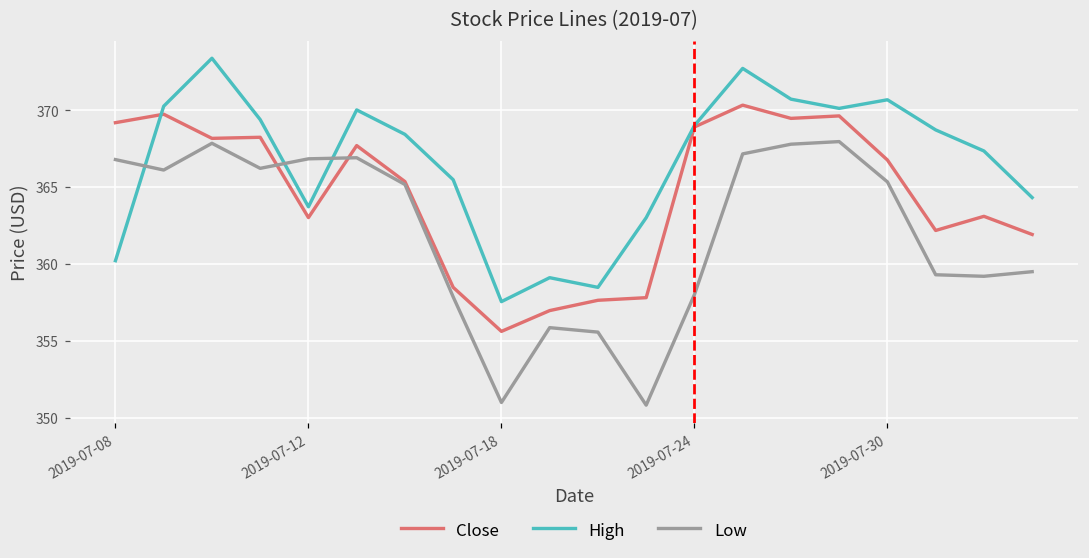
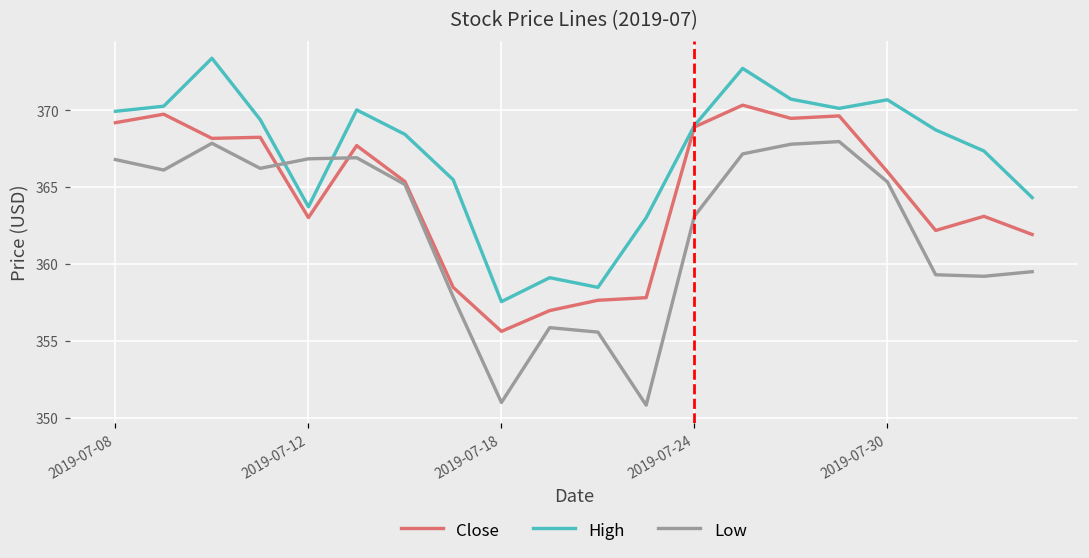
High, 2019-07-08: 360.2 -> 369.9
Low, 2019-07-24: 358.0 -> 363.1
Close, 2019-07-30: 366.8 -> 366.0
